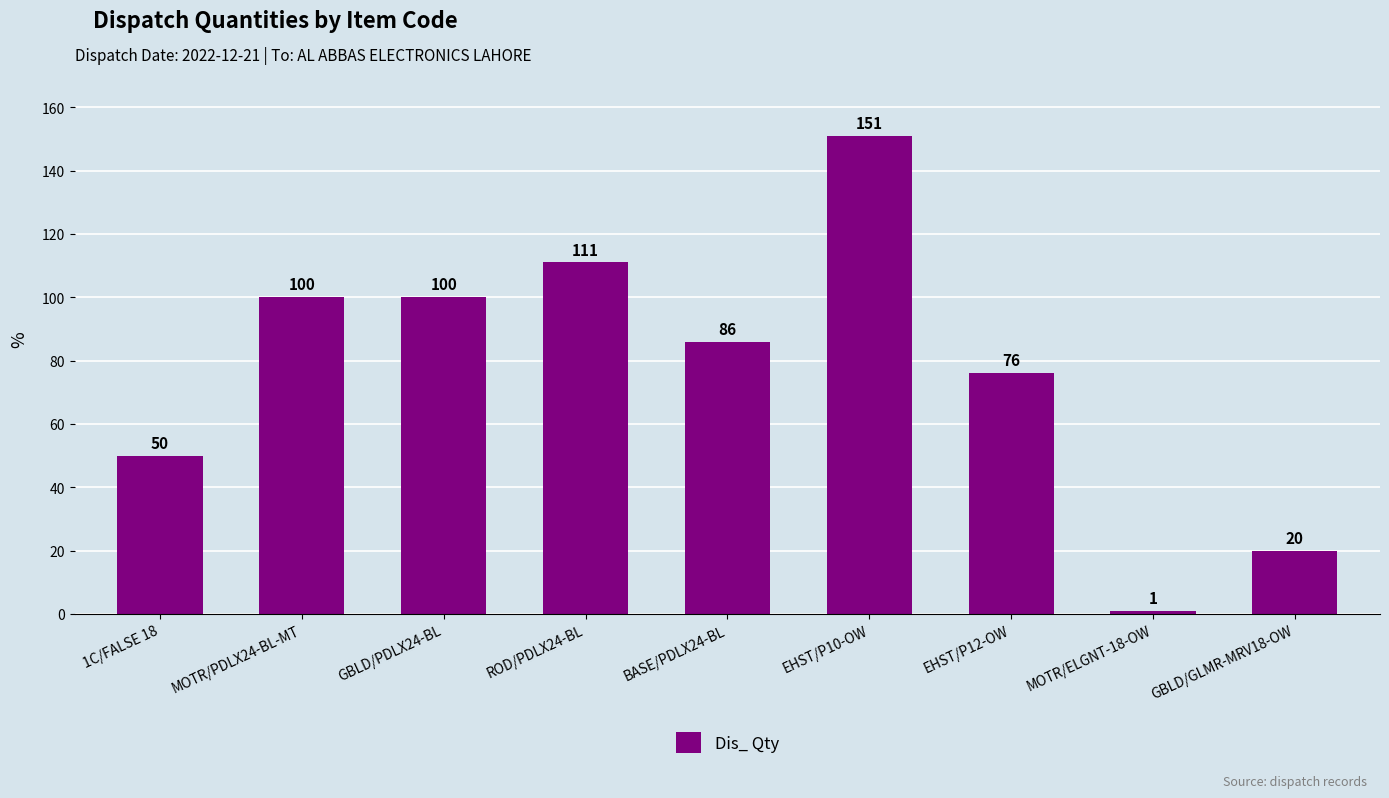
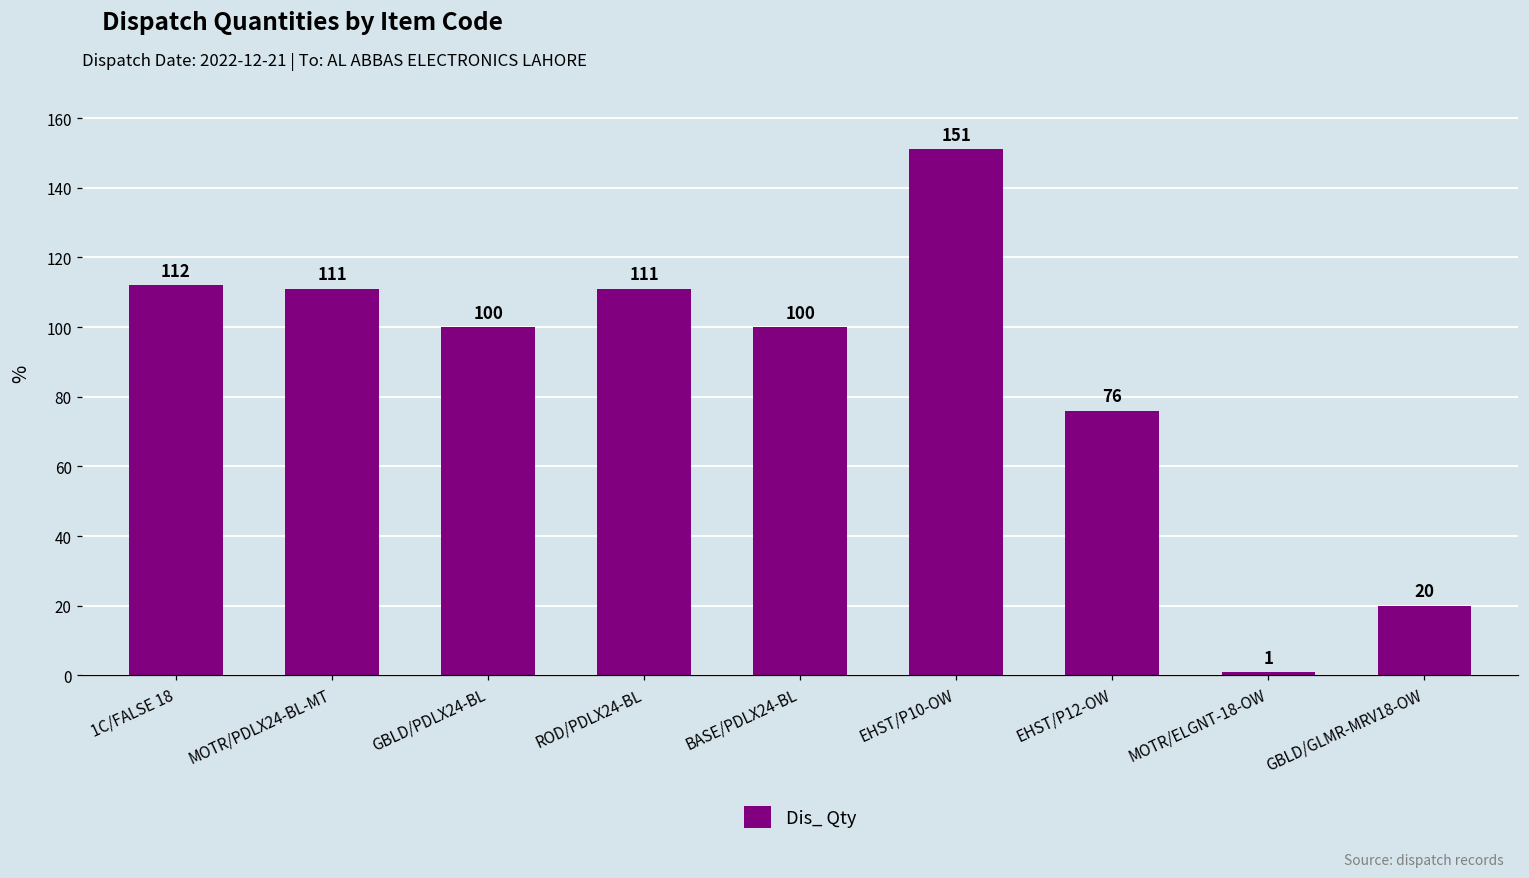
1C/FALSE 18: 50 -> 112
MOTR/PDLX24-BL-MT: 100 -> 111
BASE/PDLX24-BL: 86 -> 100
